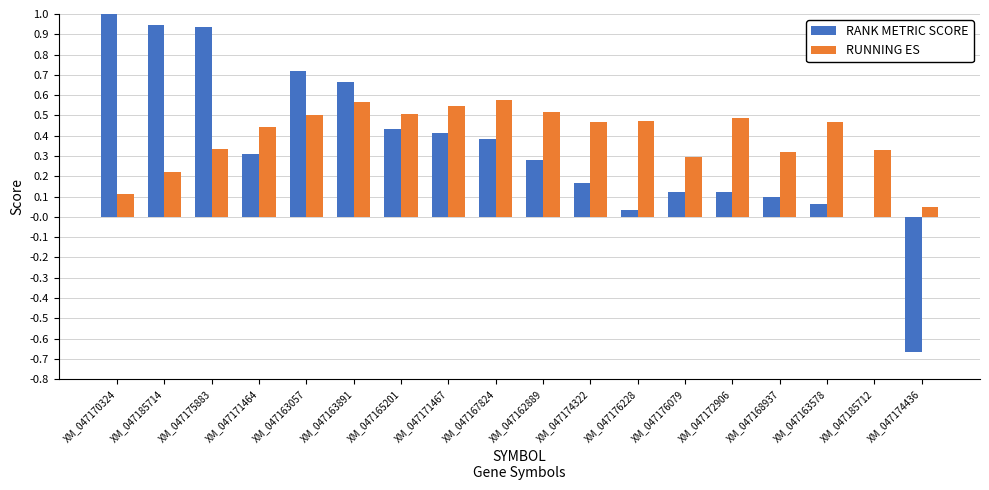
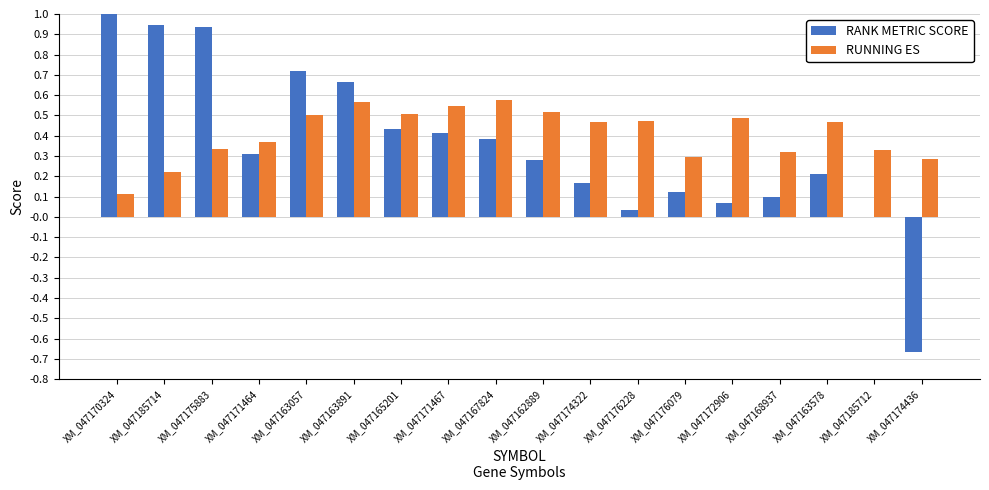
RUNNING ES, XM_047171464: 0.44 -> 0.37
RANK METRIC SCORE, XM_047172906: 0.12 -> 0.07
RANK METRIC SCORE, XM_047163578: 0.06 -> 0.21
RUNNING ES, XM_047174436: 0.05 -> 0.28
